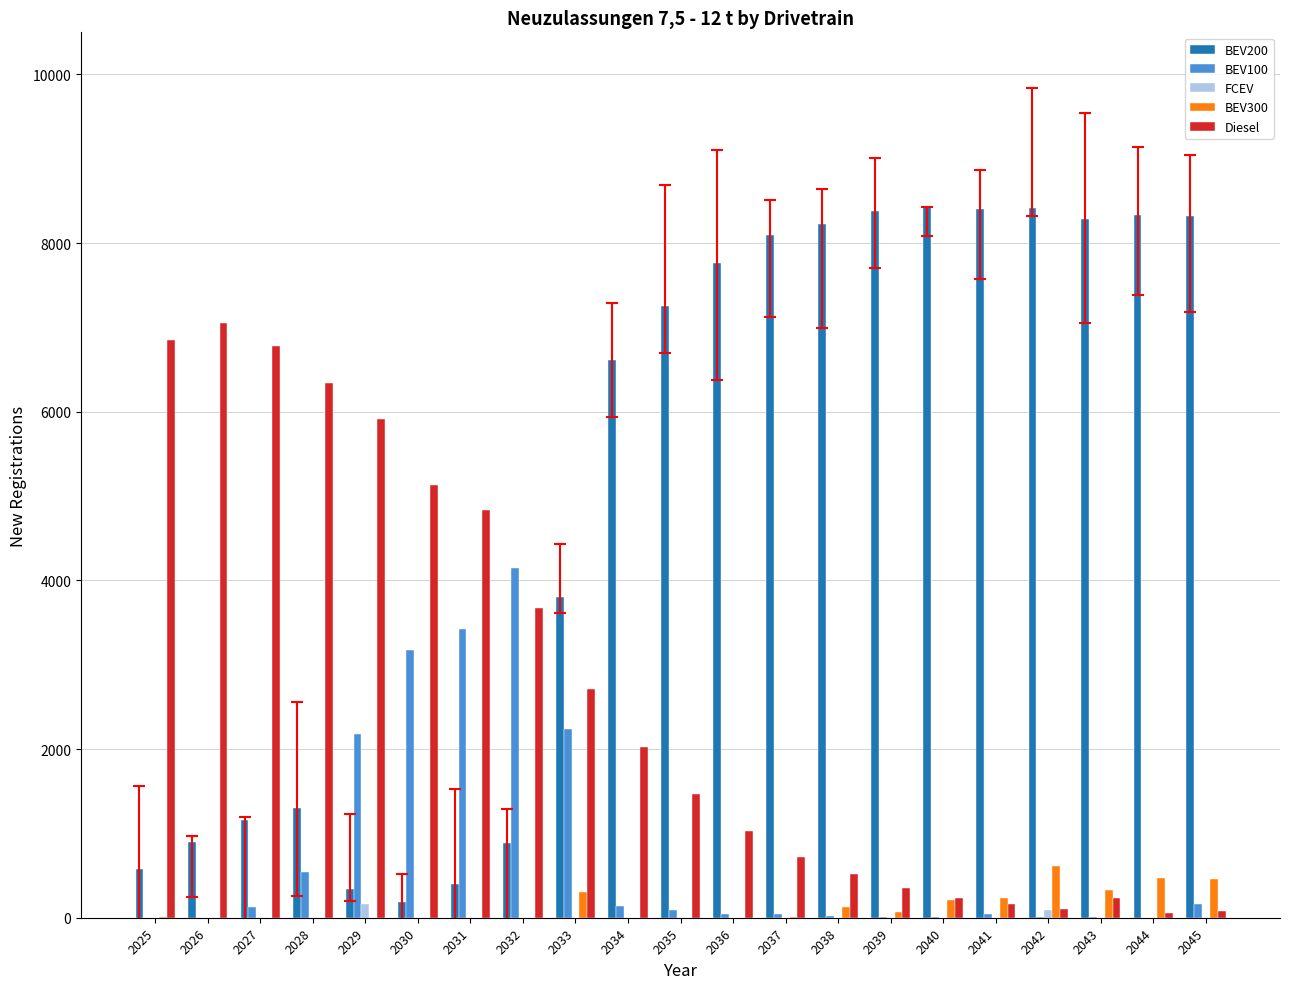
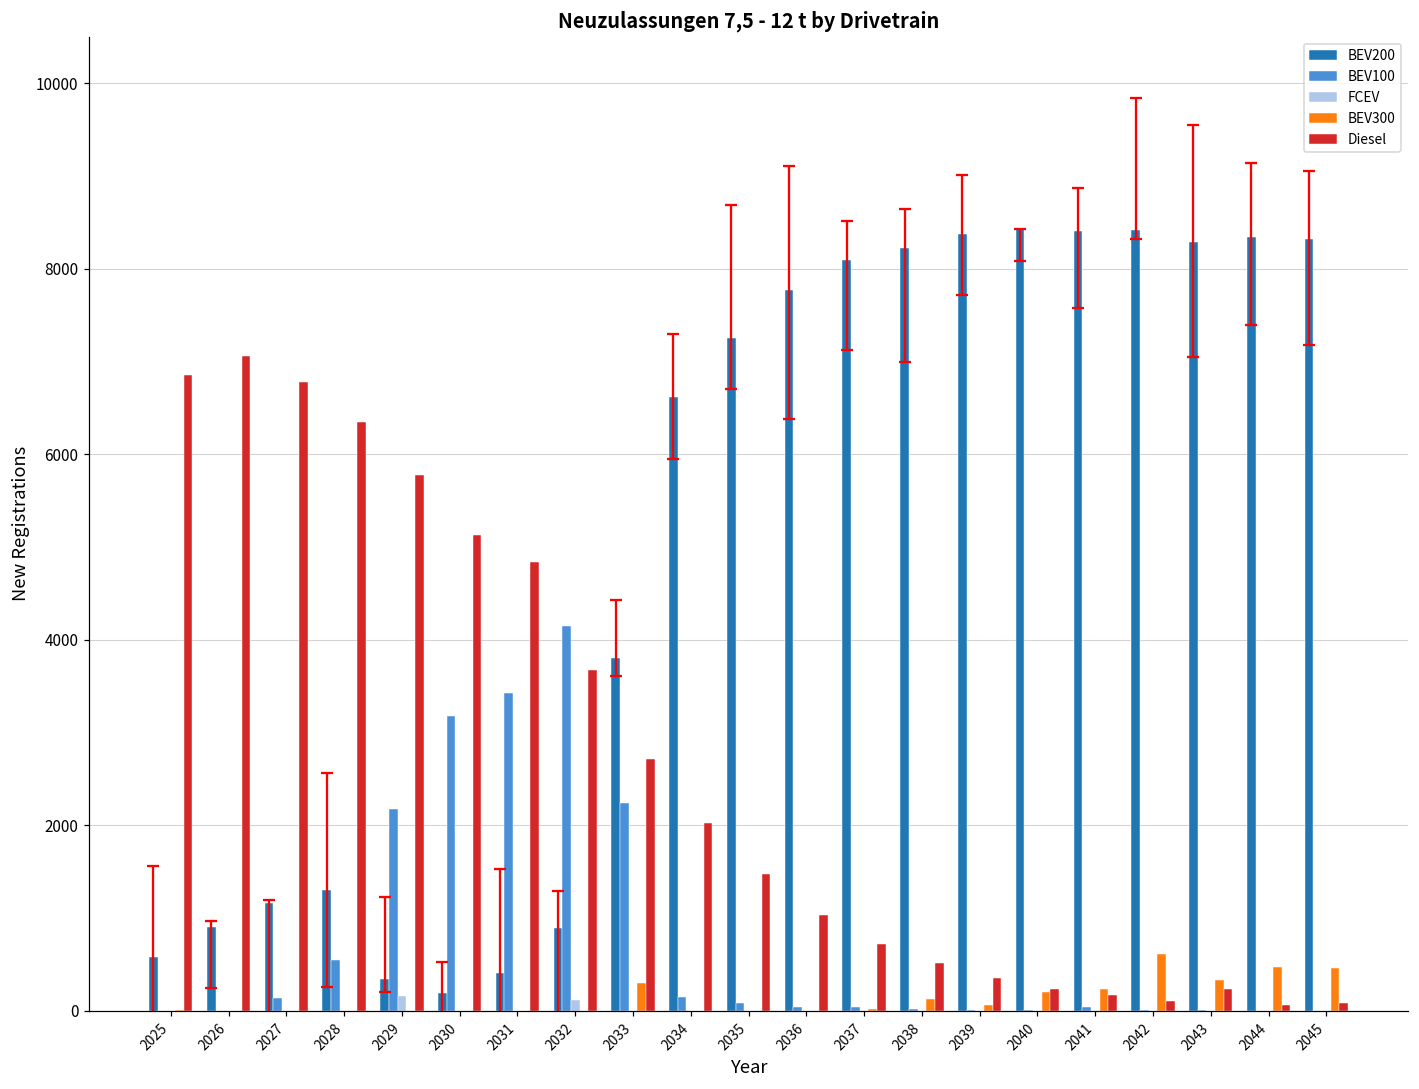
Diesel, 2029: 5900 -> 5800
FCEV, 2032: 0 -> 100
FCEV, 2042: 100 -> 0
BEV100, 2045: 200 -> 0
